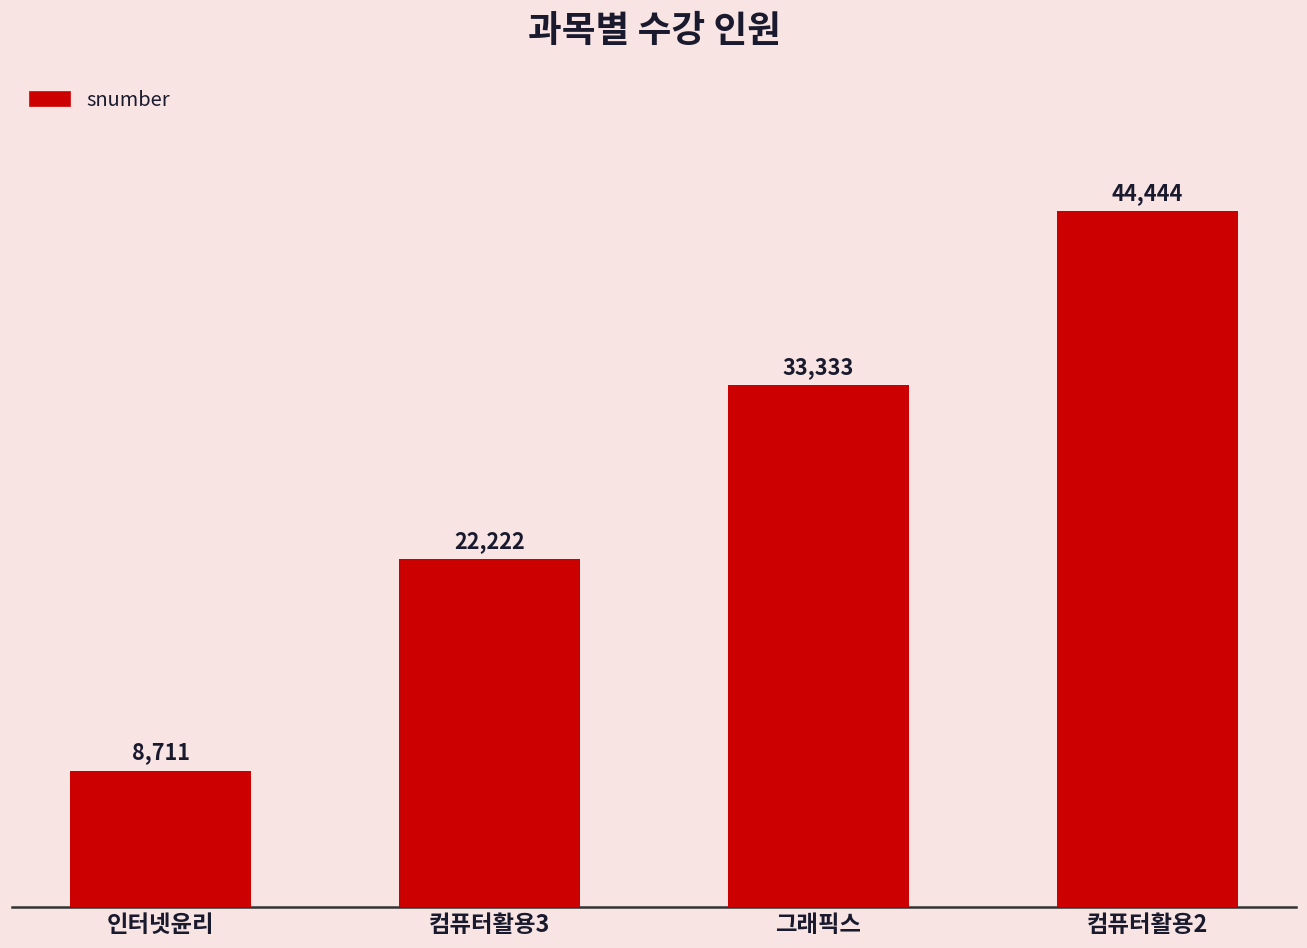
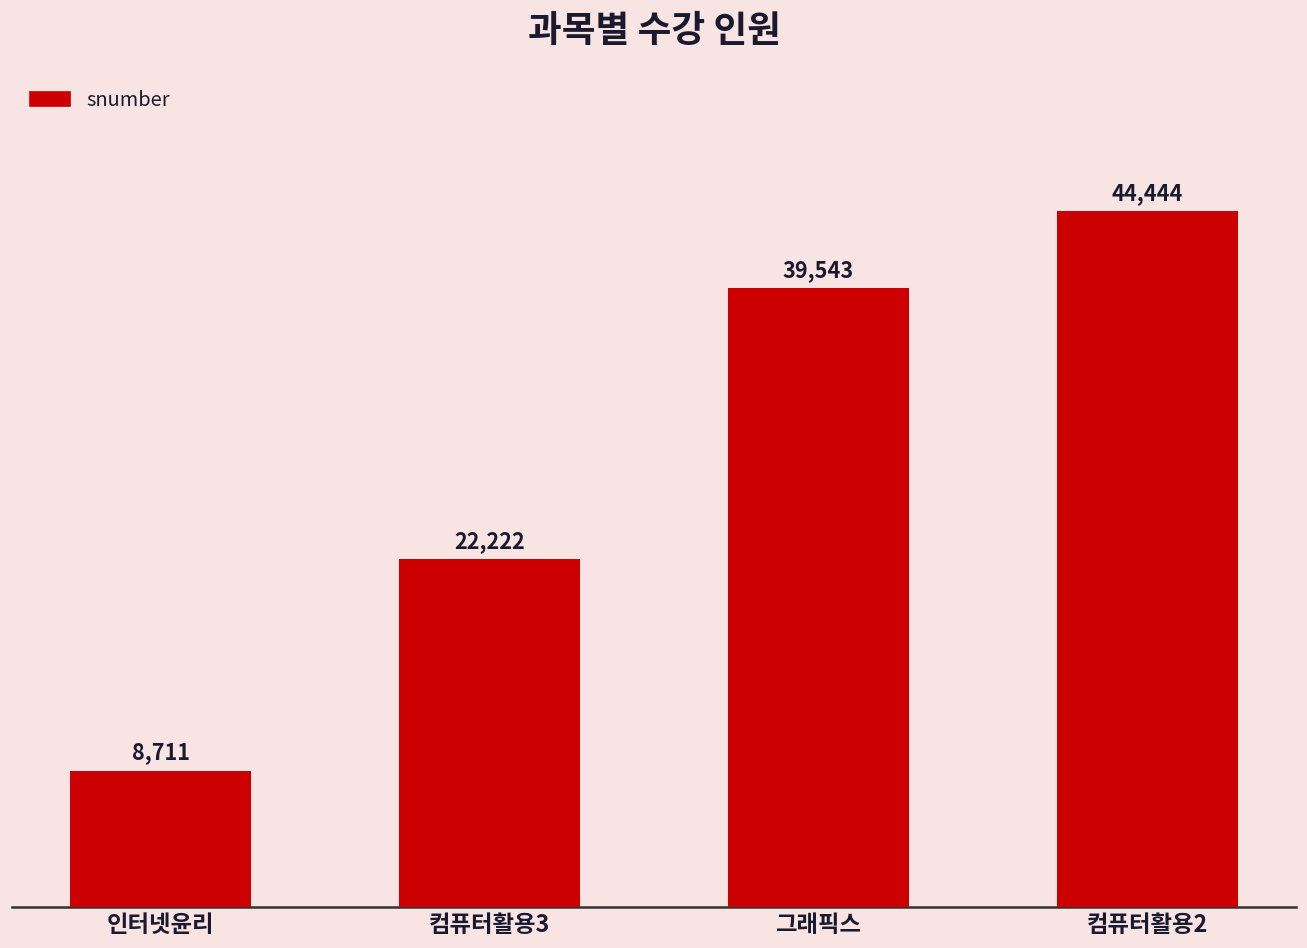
그래픽스: 33,333 -> 39,543
